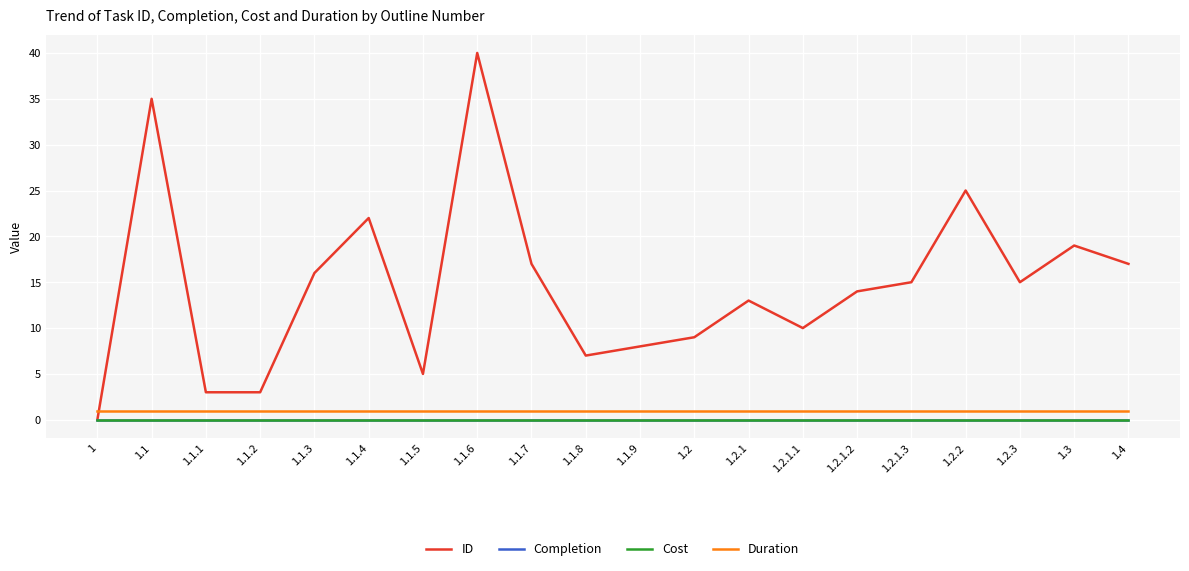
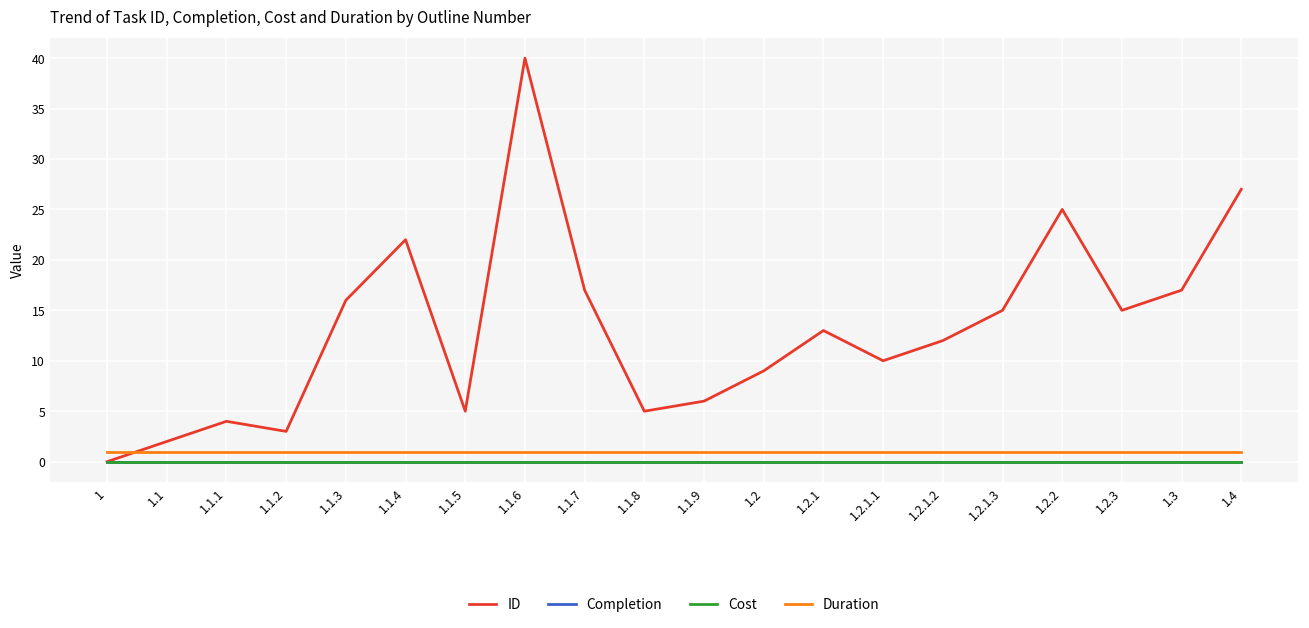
ID, 1.1: 35 -> 2
ID, 1.1.1: 3 -> 4
ID, 1.1.8: 7 -> 5
ID, 1.1.9: 8 -> 6
ID, 1.2.1.2: 14 -> 12
ID, 1.3: 19 -> 17
ID, 1.4: 17 -> 27
